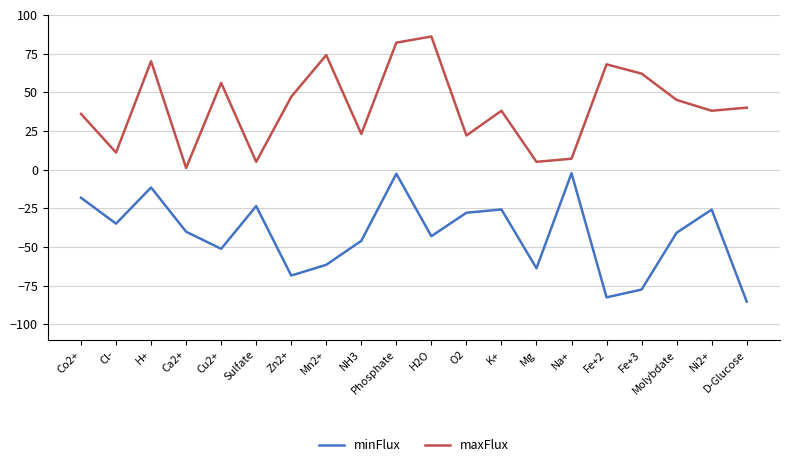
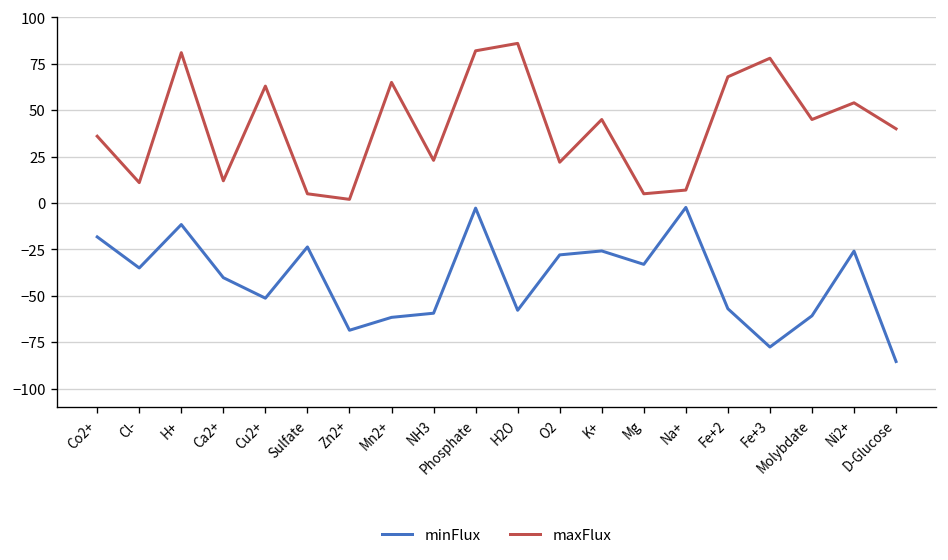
maxFlux, H+: 70 -> 81
maxFlux, Ca2+: 1 -> 12
maxFlux, Cu2+: 56 -> 63
maxFlux, Zn2+: 47 -> 2
maxFlux, Mn2+: 74 -> 65
minFlux, NH3: -46 -> -59
minFlux, H2O: -43 -> -58
maxFlux, K+: 38 -> 45
minFlux, Mg: -64 -> -33
minFlux, Fe+2: -83 -> -57
maxFlux, Fe+3: 62 -> 78
minFlux, Molybdate: -41 -> -61
maxFlux, Ni2+: 38 -> 54
